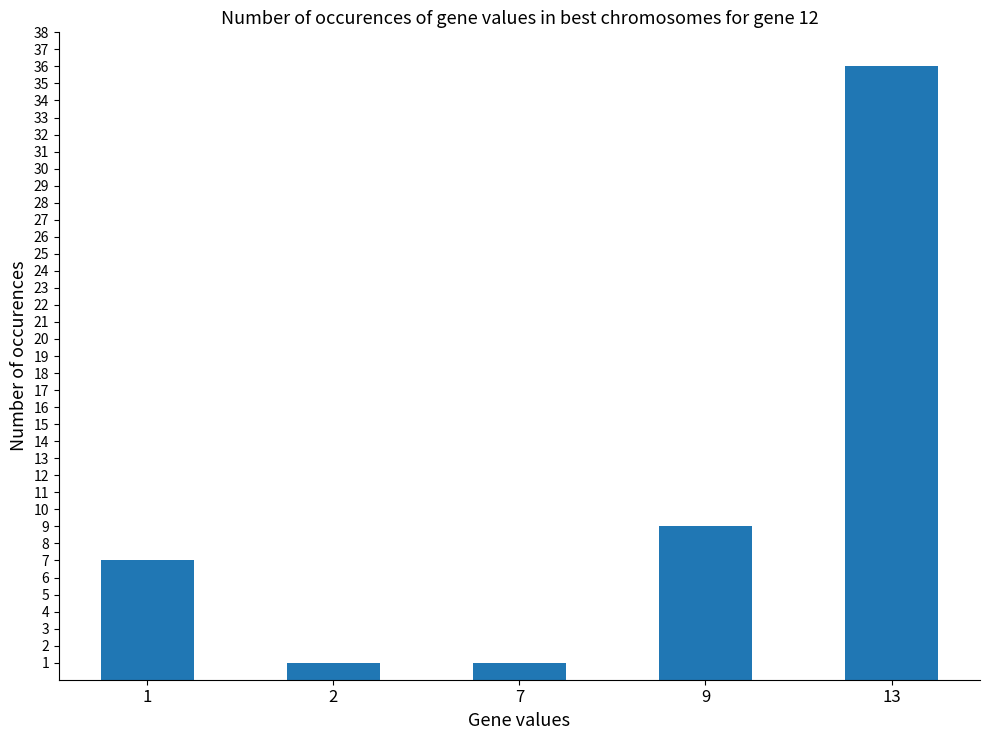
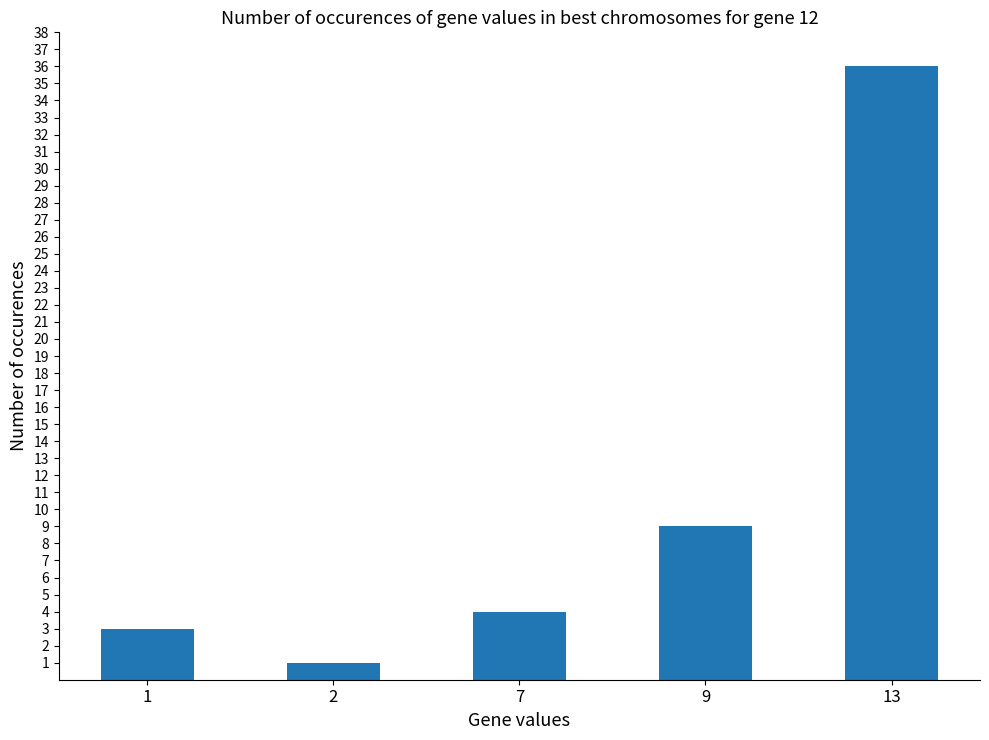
1: 7 -> 3
7: 1 -> 4
